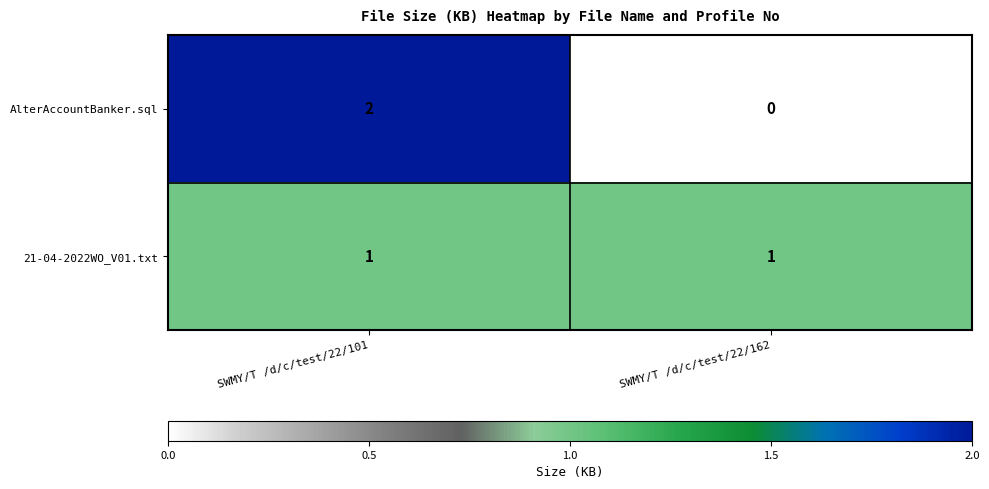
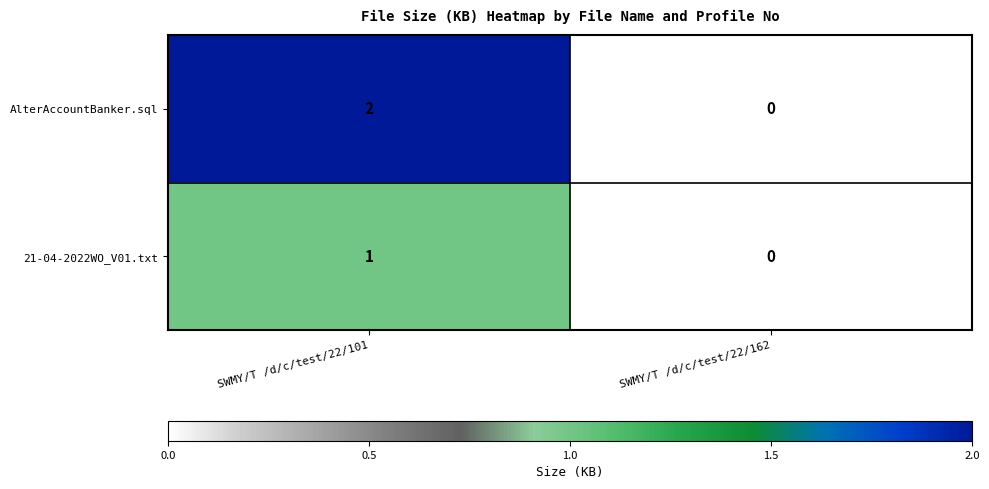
21-04-2022WO_V01.txt, SWMY/T /d/c/test/22/162: 1 -> 0
